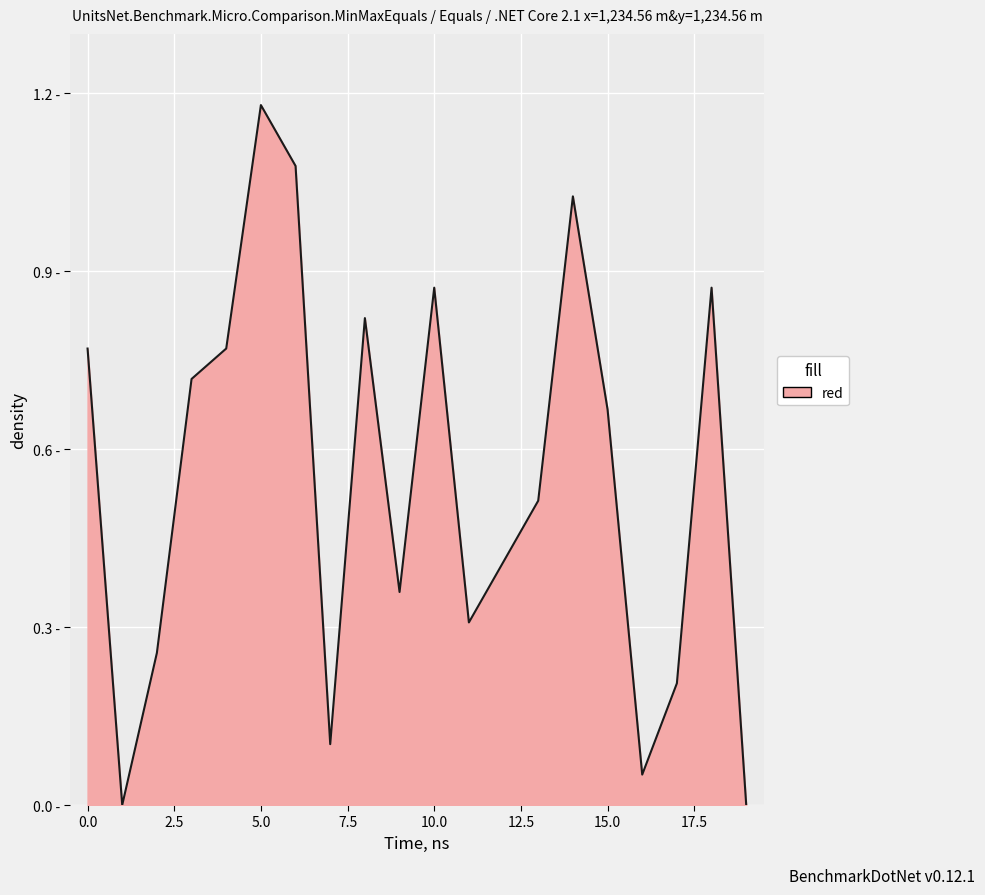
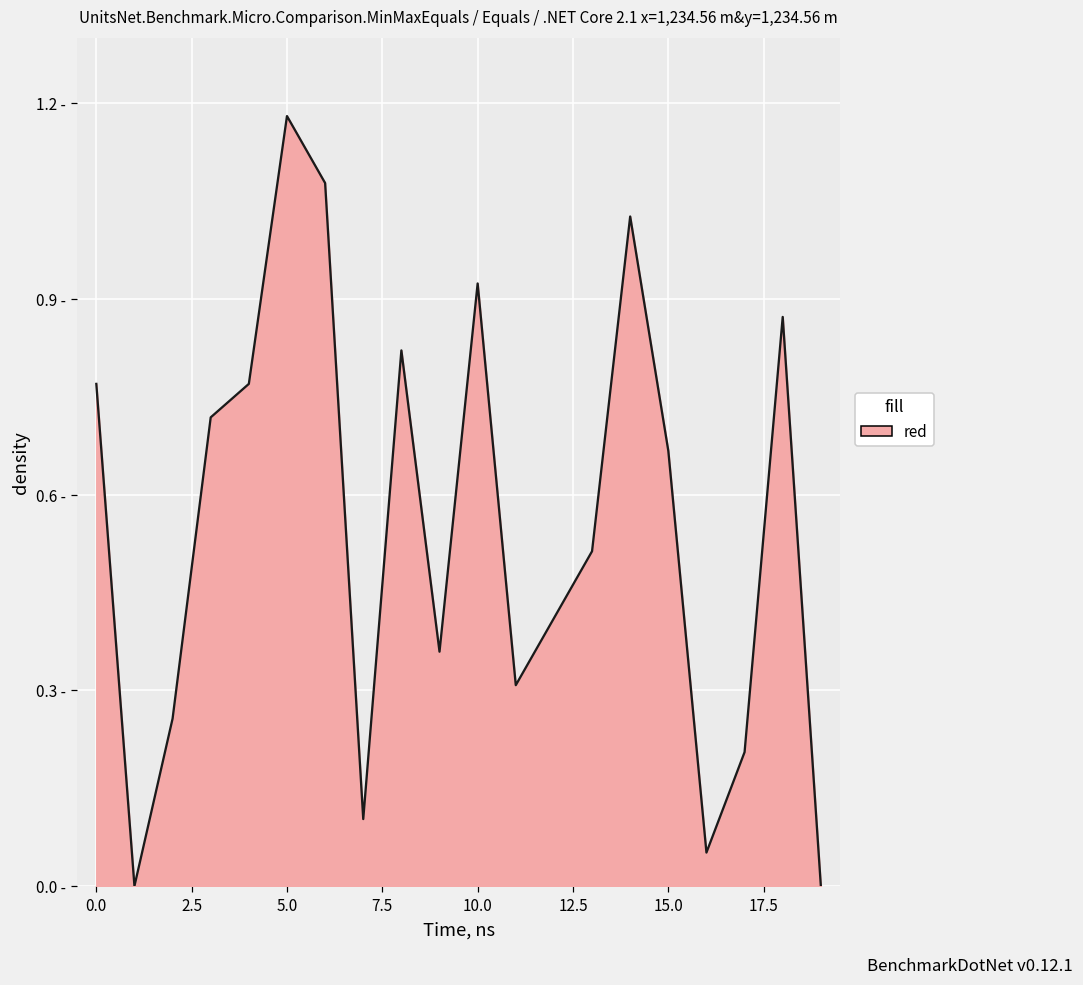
10.0: 0.87 - -> 0.92 -
